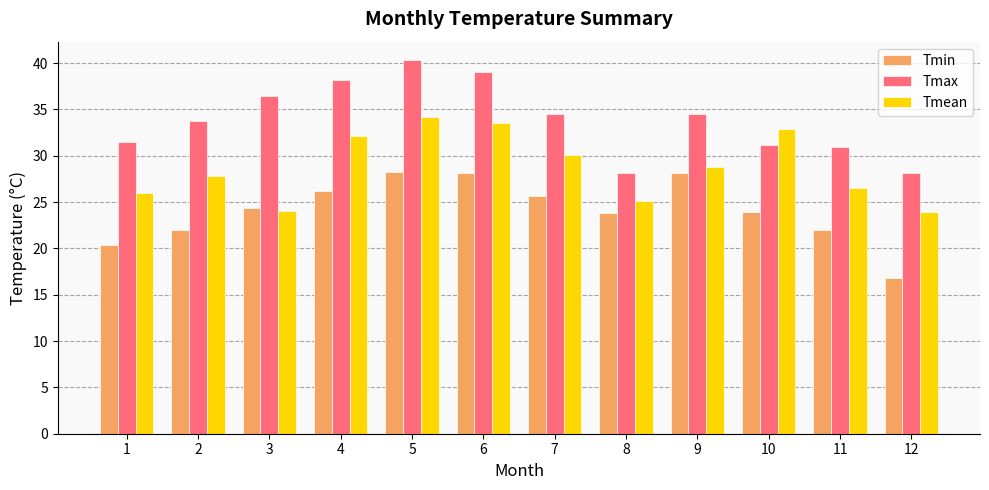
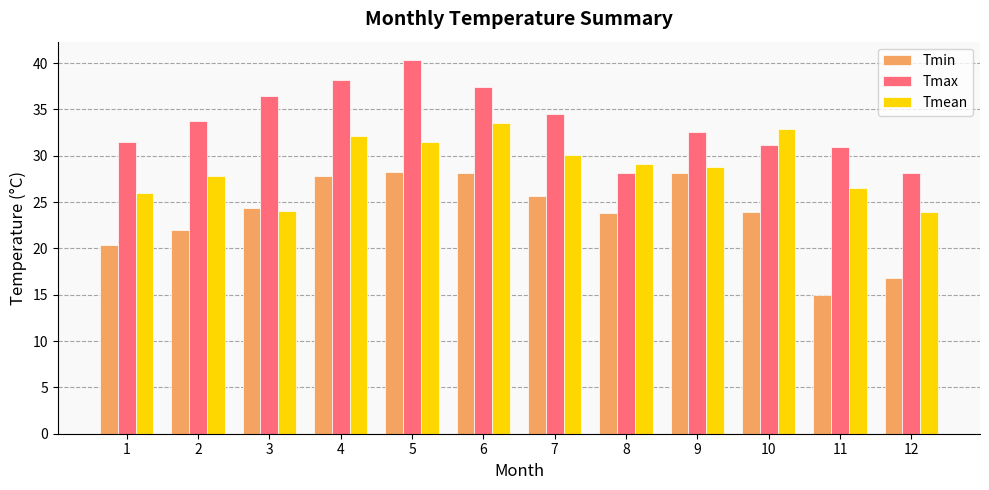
Tmin, 4: 26 -> 28
Tmean, 5: 34 -> 32
Tmax, 6: 39 -> 37
Tmean, 8: 25 -> 29
Tmax, 9: 35 -> 33
Tmin, 11: 22 -> 15
